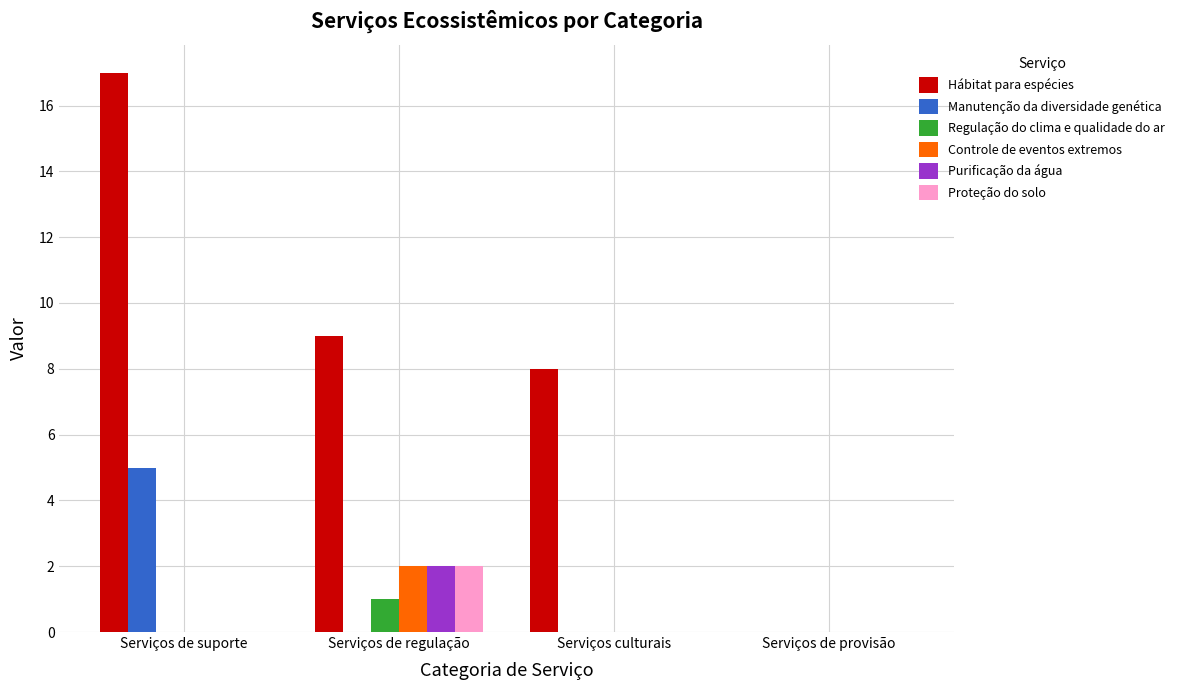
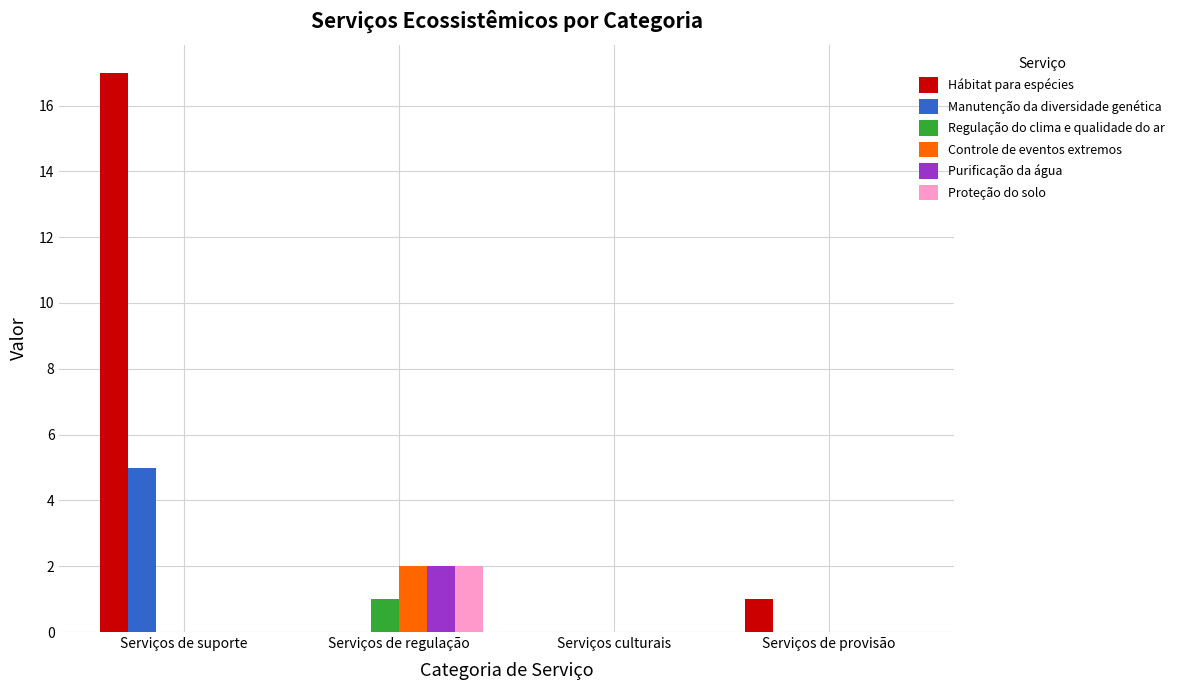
Hábitat para espécies, Serviços de regulação: 9 -> 0
Hábitat para espécies, Serviços culturais: 8 -> 0
Hábitat para espécies, Serviços de provisão: 0 -> 1
